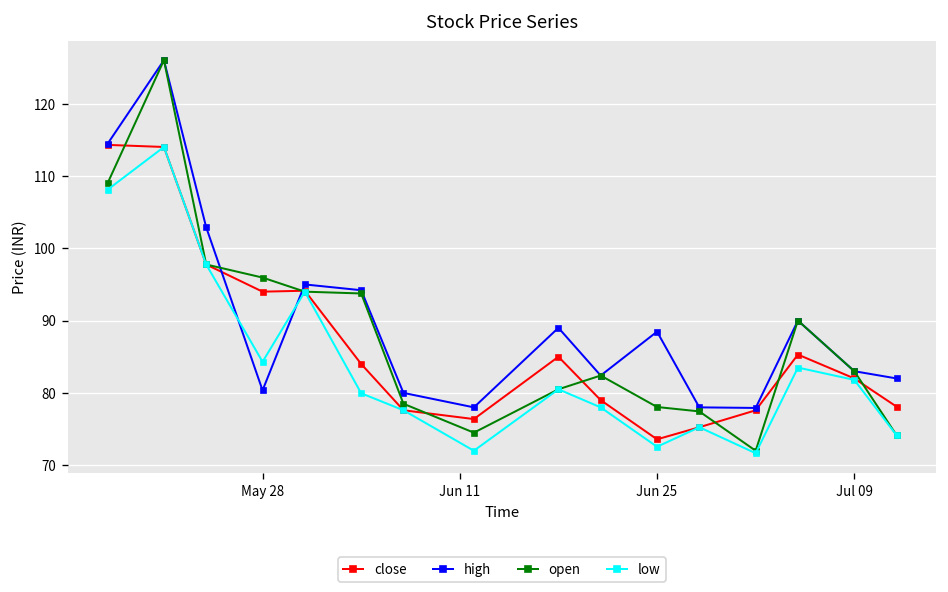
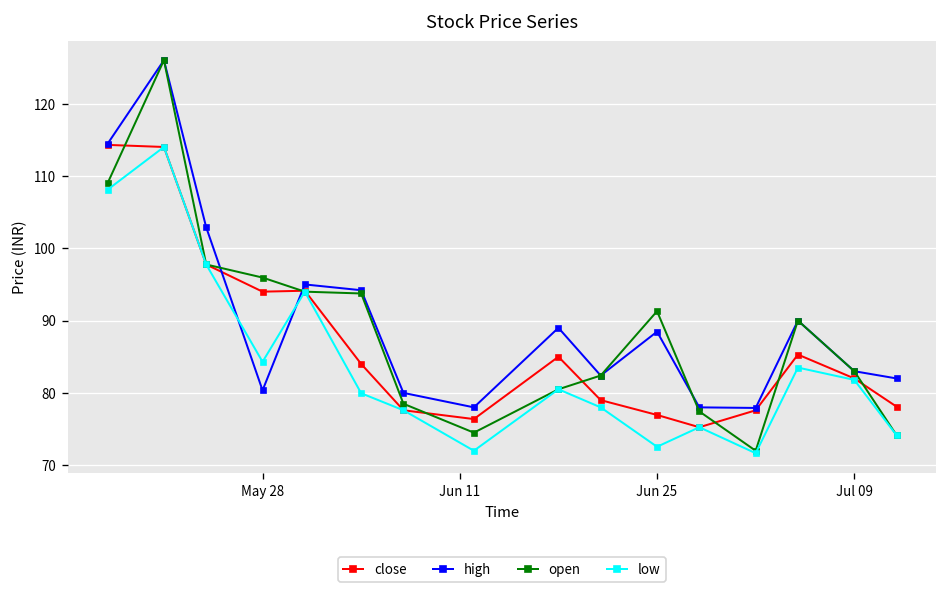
close, Jun 25: 74 -> 77
open, Jun 25: 78 -> 91
